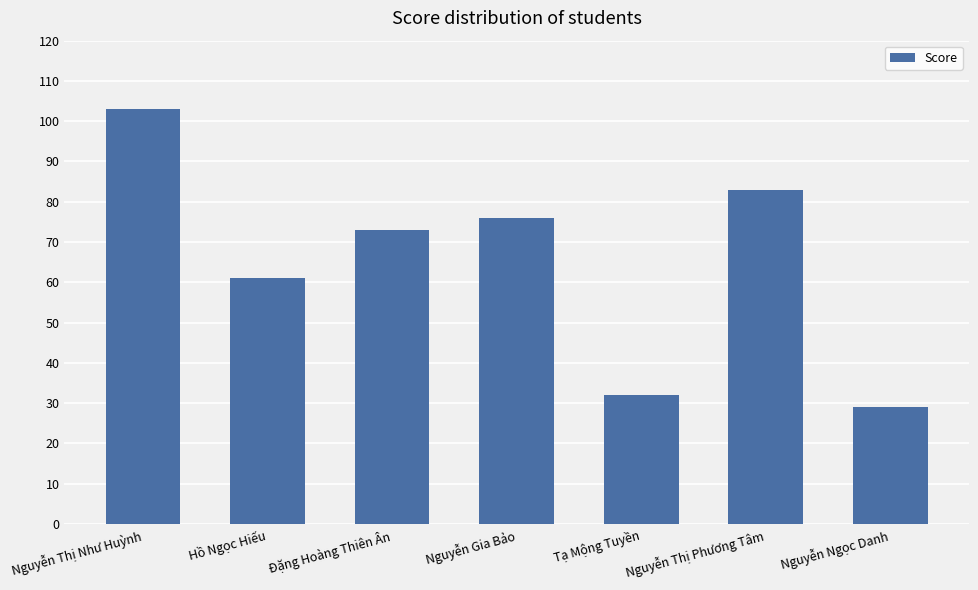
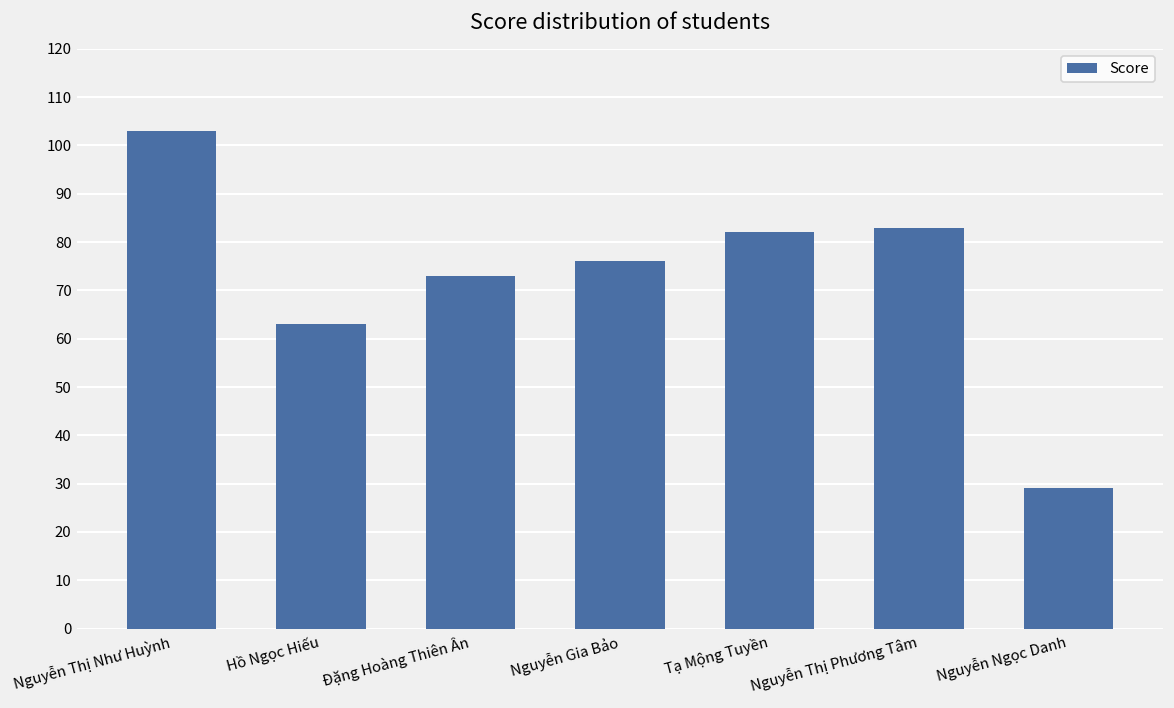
Hồ Ngọc Hiếu: 61 -> 63
Tạ Mộng Tuyền: 32 -> 82
